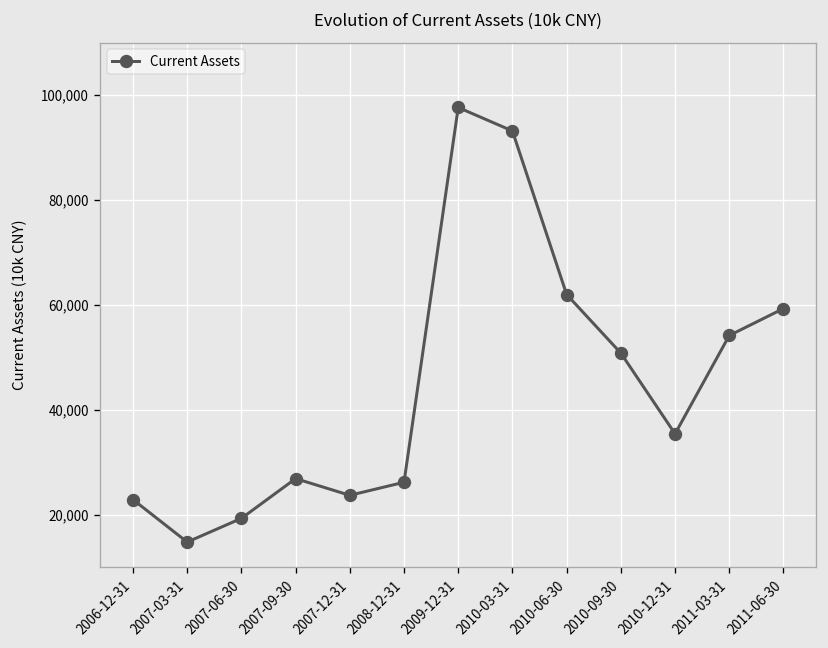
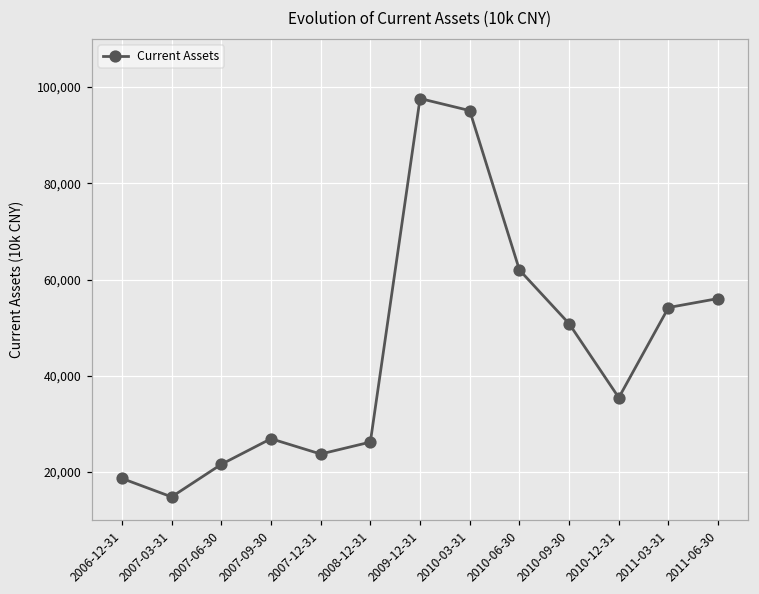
2006-12-31: 23,000 -> 19,000
2007-06-30: 19,000 -> 22,000
2010-03-31: 93,000 -> 95,000
2011-06-30: 59,000 -> 56,000
